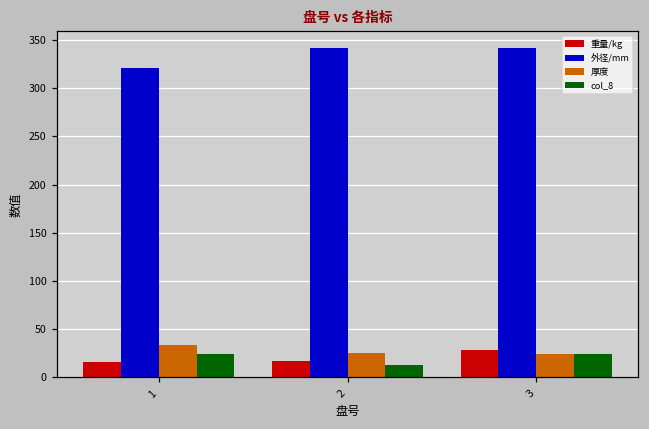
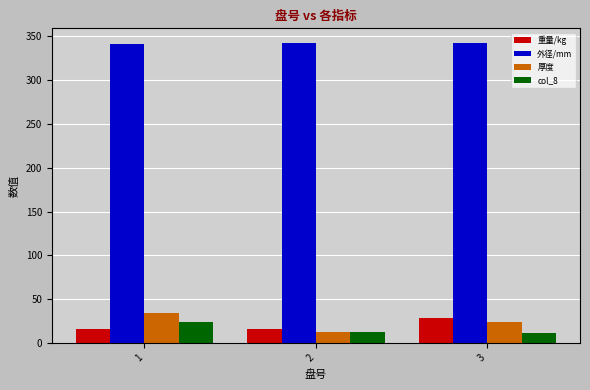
外径/mm, 1: 320 -> 340
厚度, 2: 30 -> 10
col_8, 3: 20 -> 10
